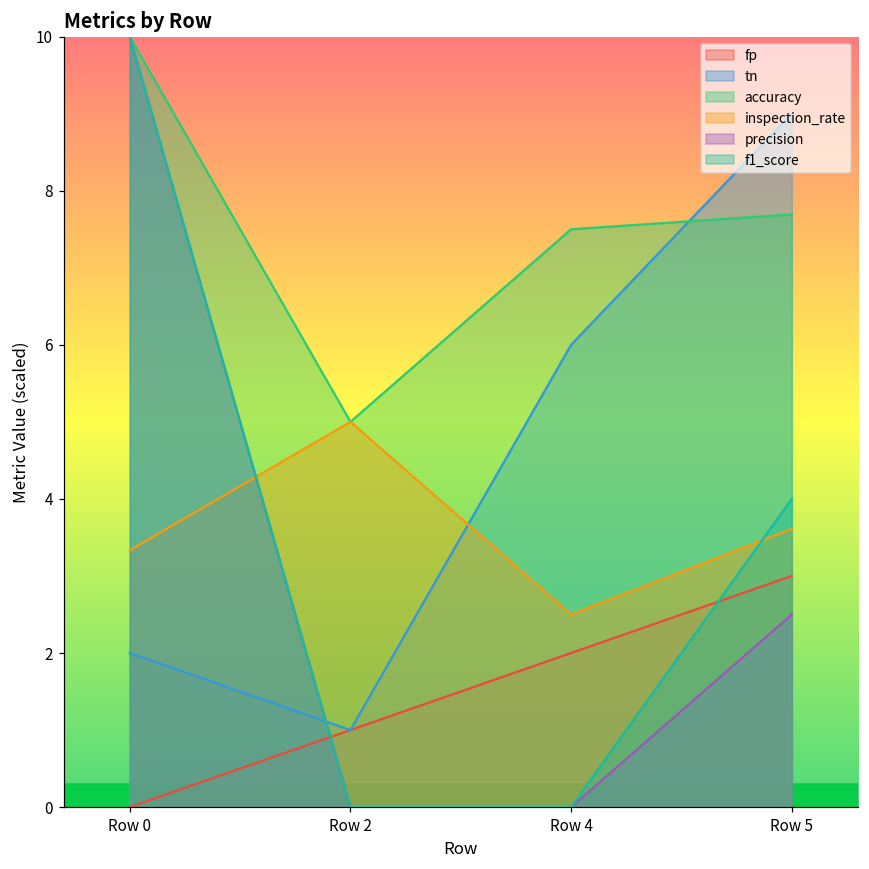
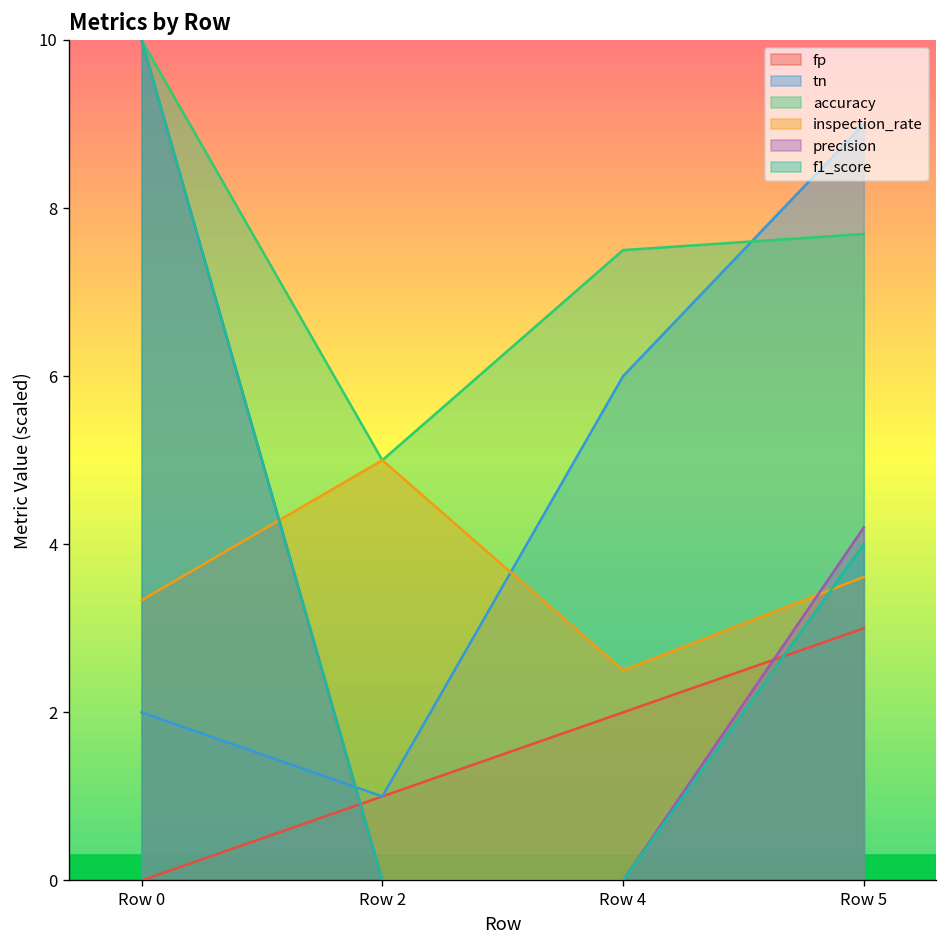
precision, Row 5: 2.5 -> 4.2
